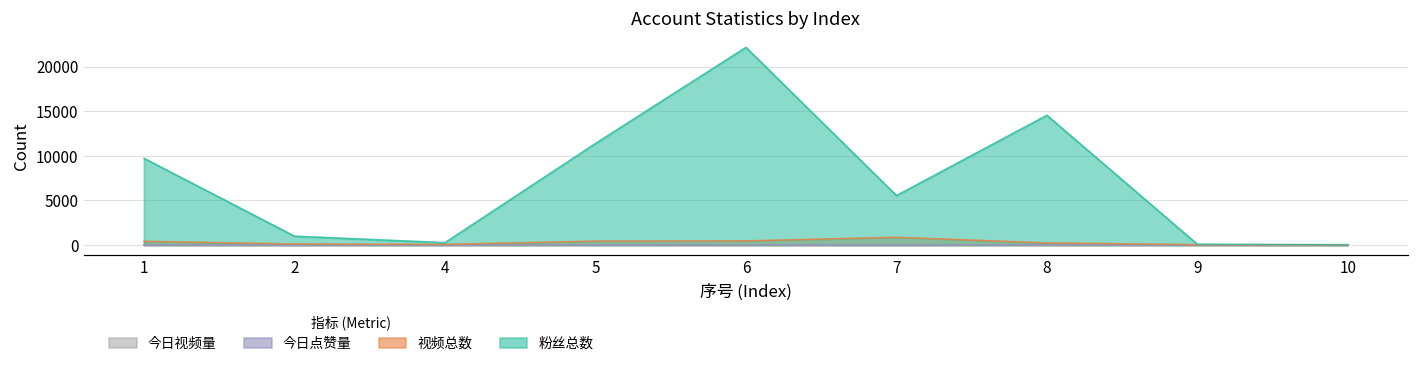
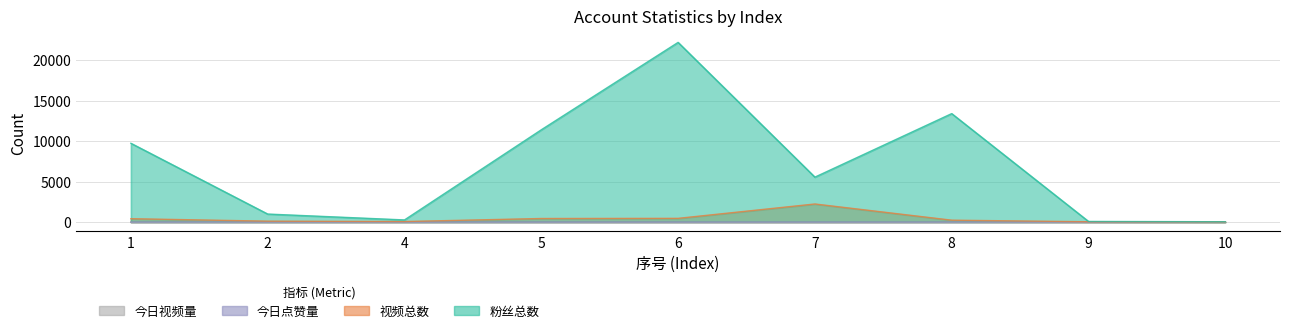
视频总数, 7: 1000 -> 2000
粉丝总数, 8: 15000 -> 13000
